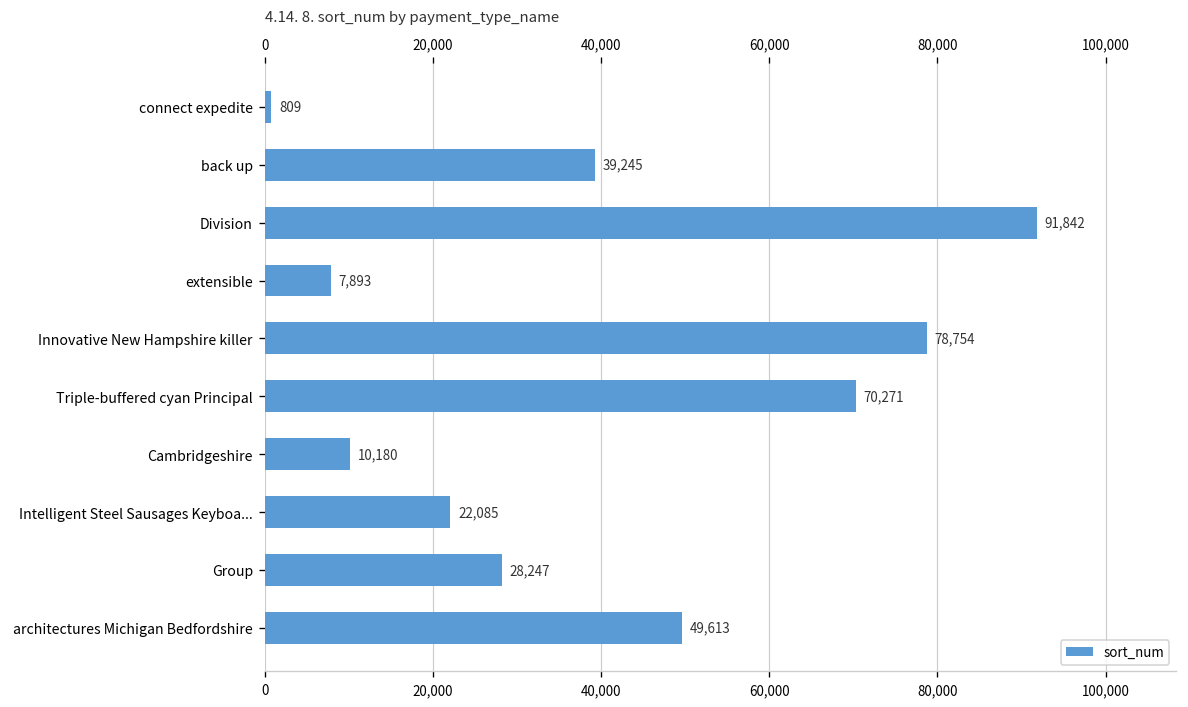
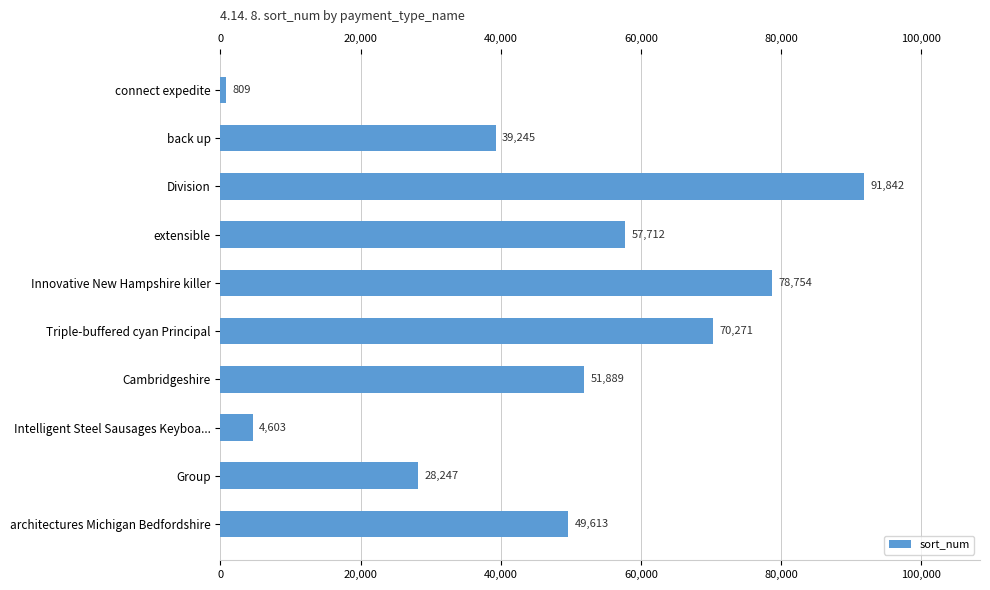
extensible: 7,893 -> 57,712
Cambridgeshire: 10,180 -> 51,889
Intelligent Steel Sausages Keyboa...: 22,085 -> 4,603
